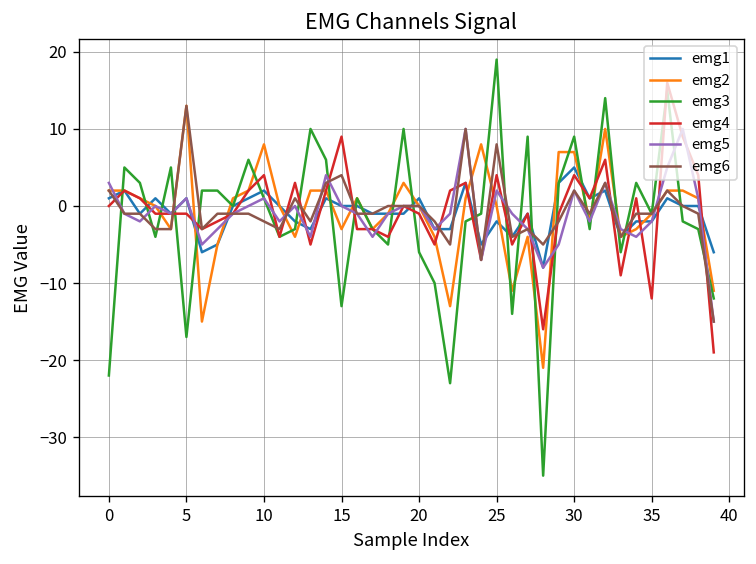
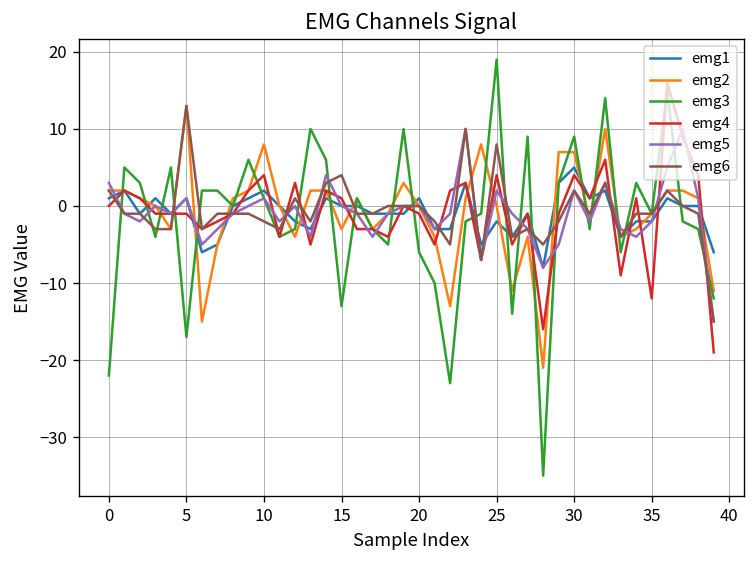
emg4, 15: 9 -> 1
